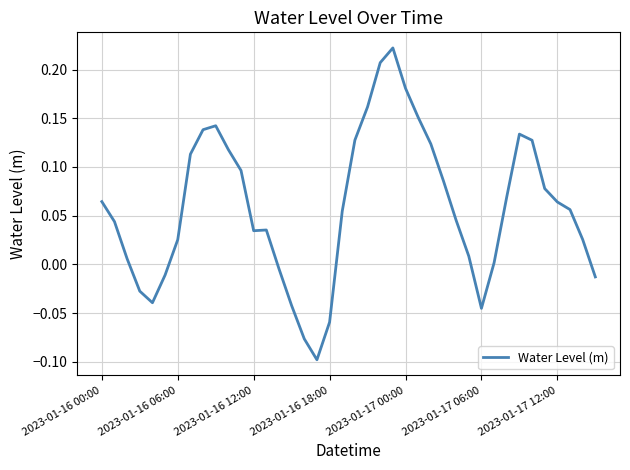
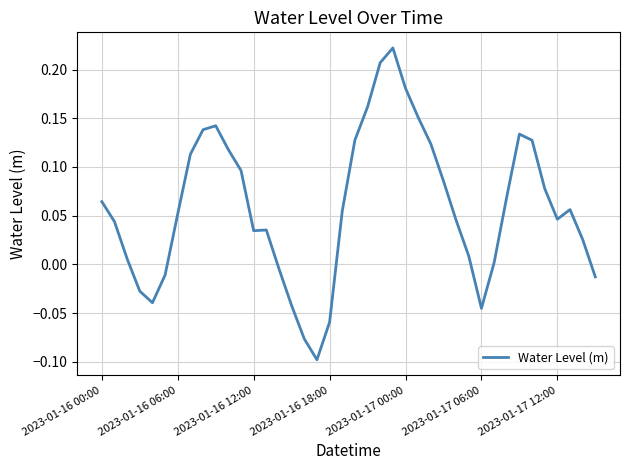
2023-01-16 06:00: 0.03 -> 0.05
2023-01-17 12:00: 0.06 -> 0.05
